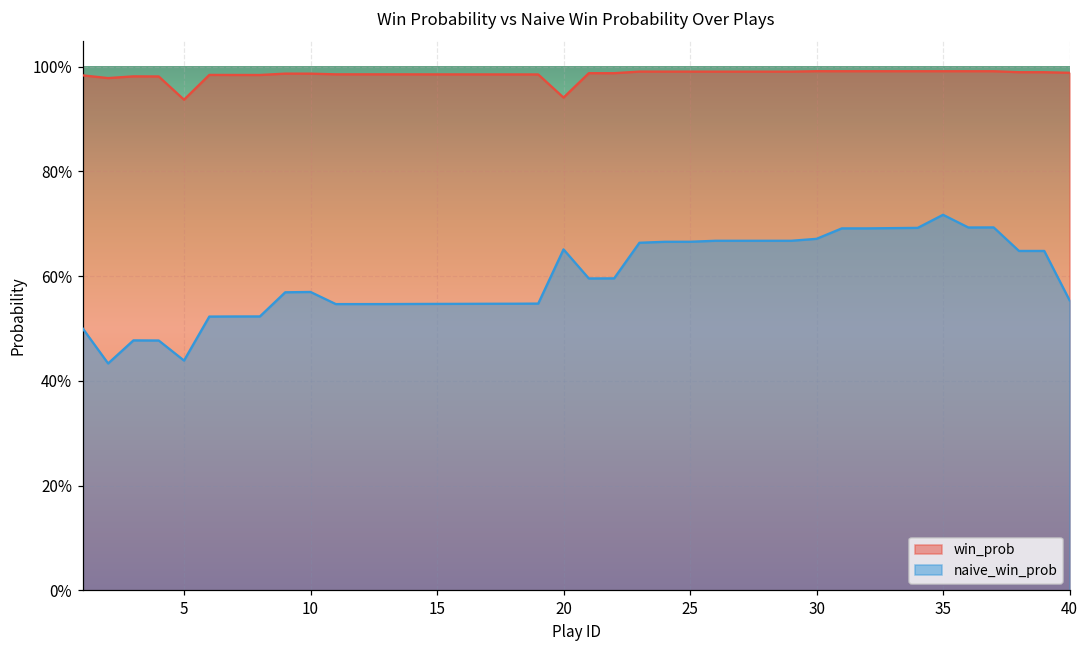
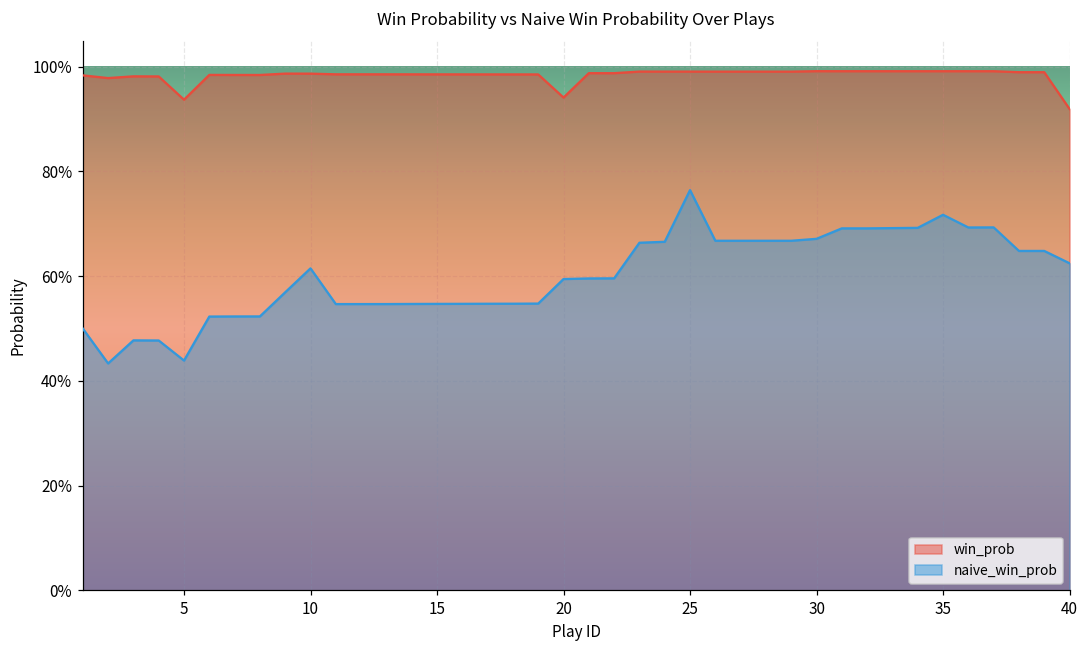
naive_win_prob, 10: 57% -> 61%
naive_win_prob, 20: 65% -> 59%
naive_win_prob, 25: 67% -> 76%
win_prob, 40: 99% -> 92%
naive_win_prob, 40: 55% -> 62%
